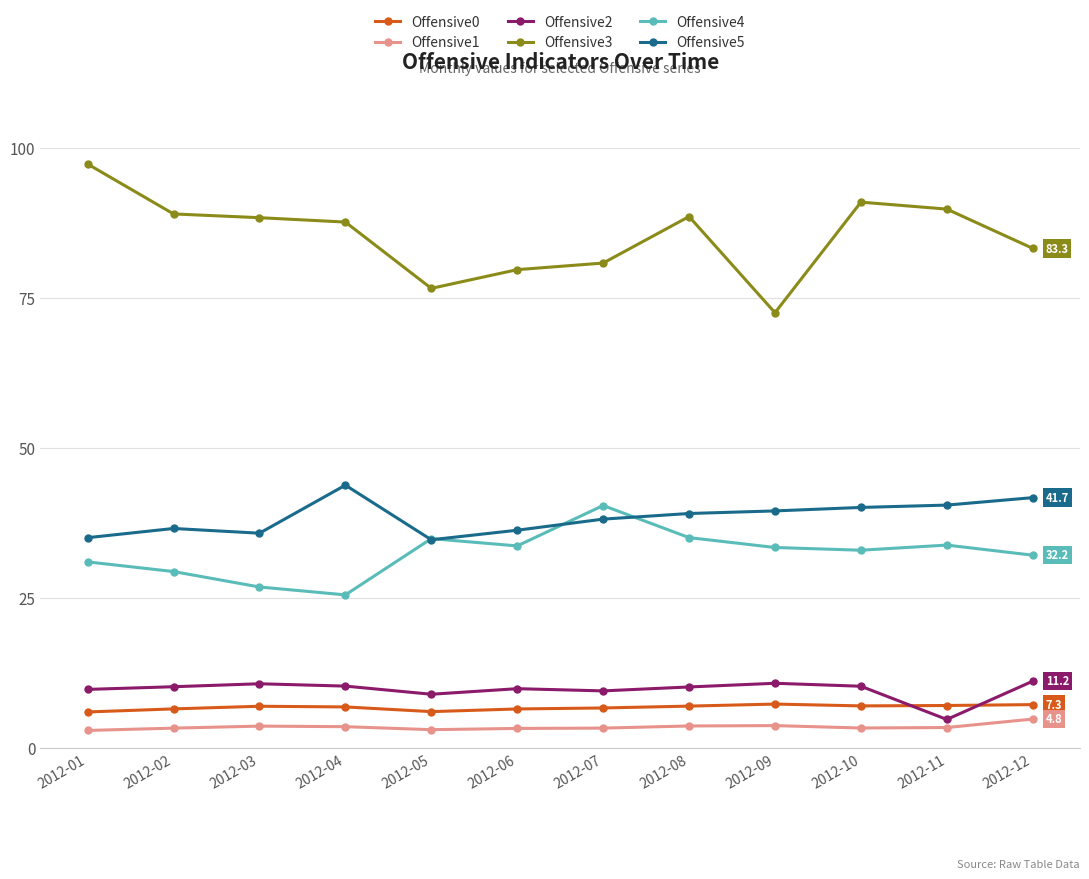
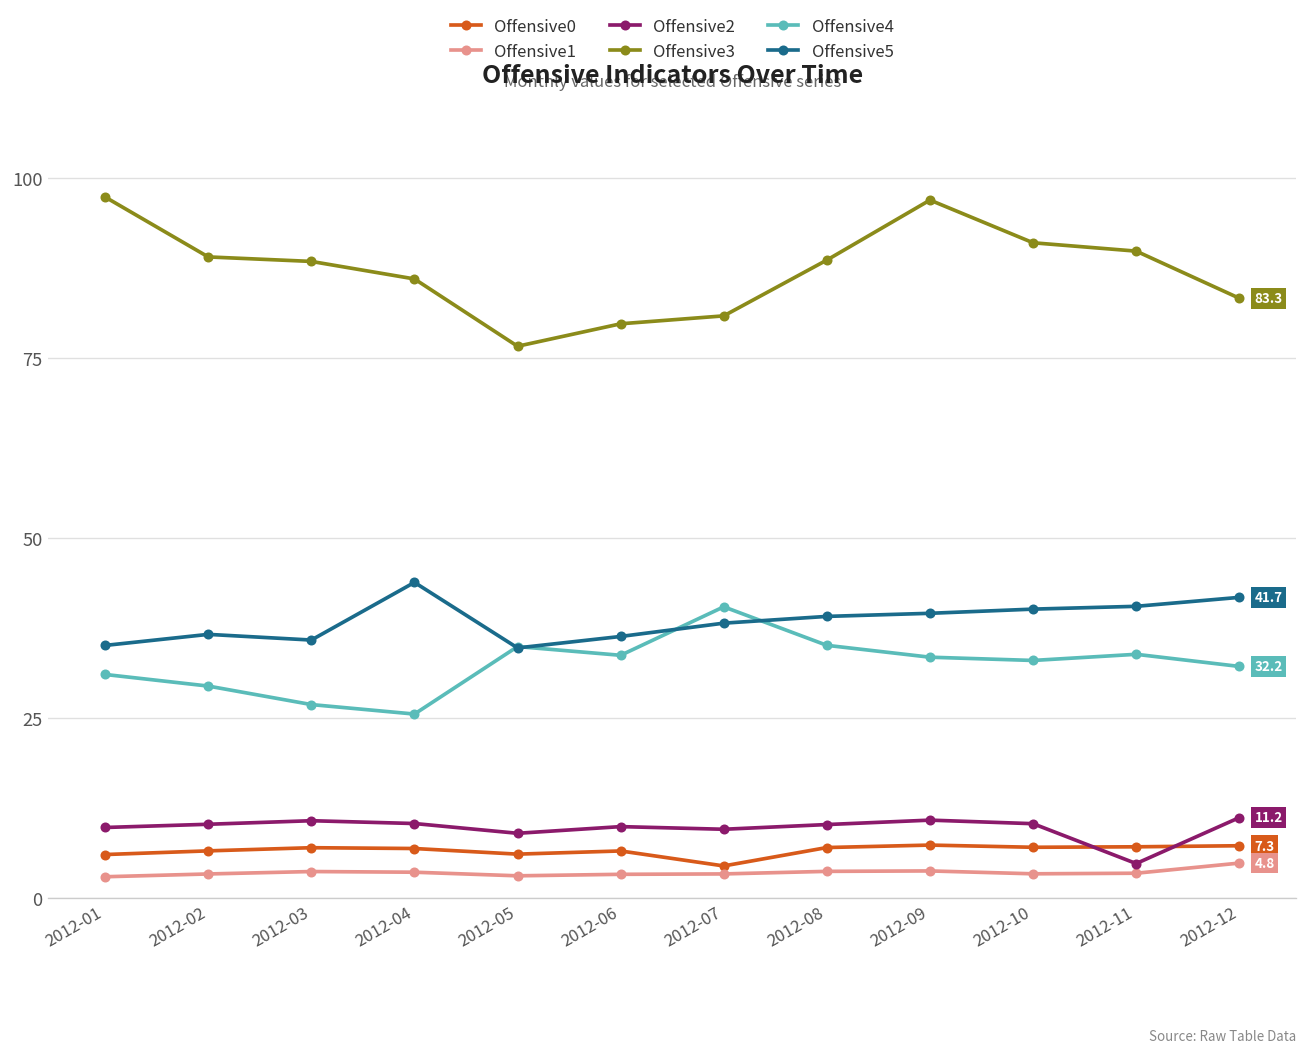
Offensive3, 2012-04: 88 -> 86
Offensive0, 2012-07: 7 -> 4
Offensive3, 2012-09: 73 -> 97
